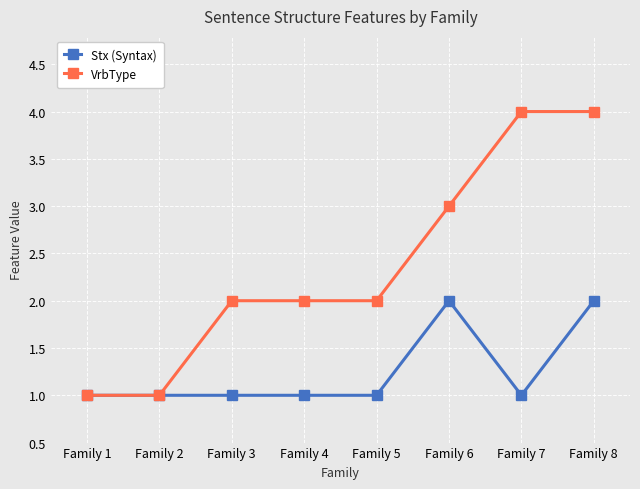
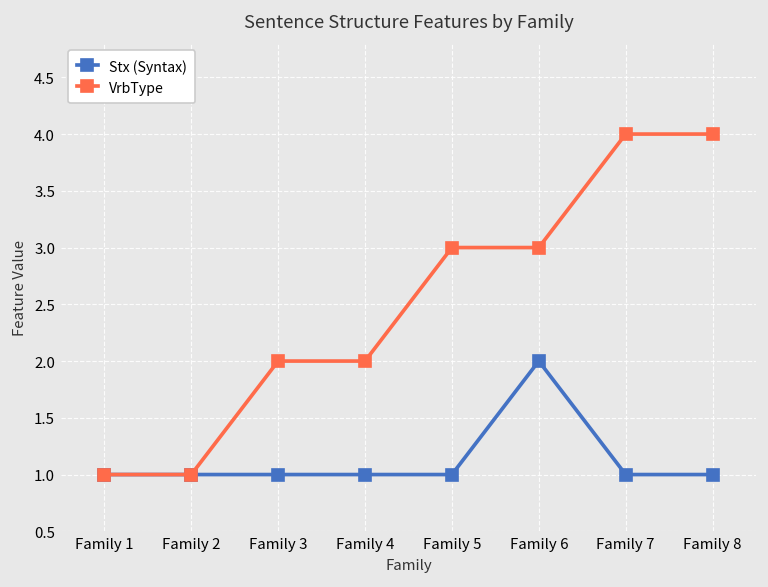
VrbType, Family 5: 2 -> 3
Stx (Syntax), Family 8: 2 -> 1
